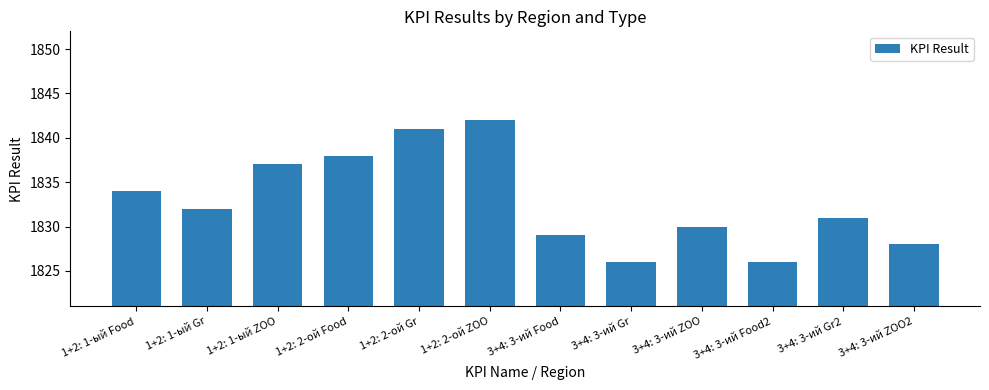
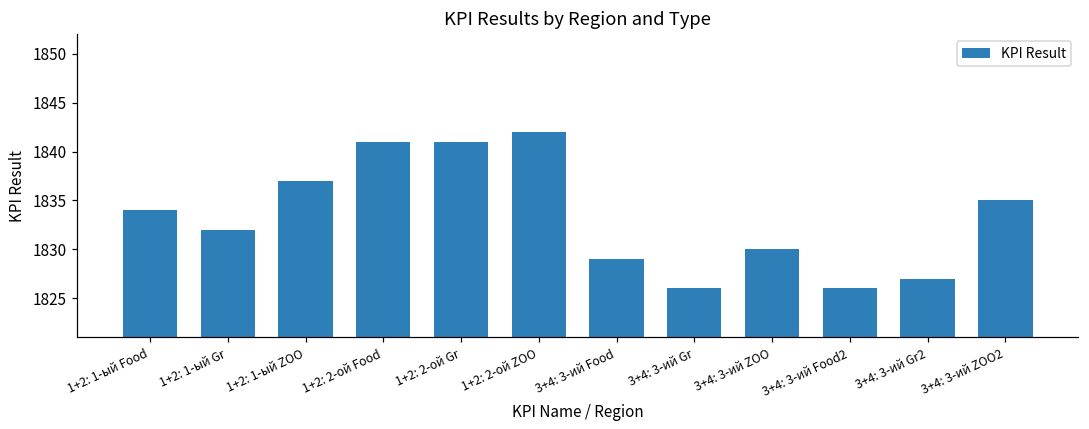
1+2: 2-ой Food: 1838 -> 1841
3+4: 3-ий Gr2: 1831 -> 1827
3+4: 3-ий ZOO2: 1828 -> 1835
